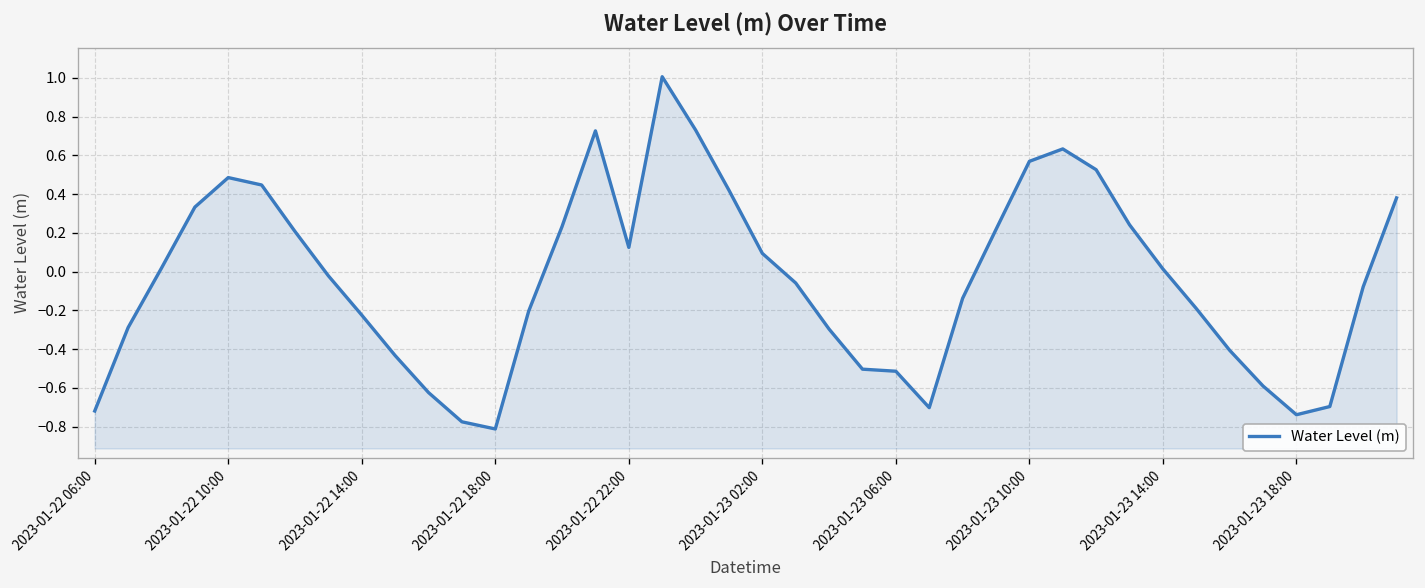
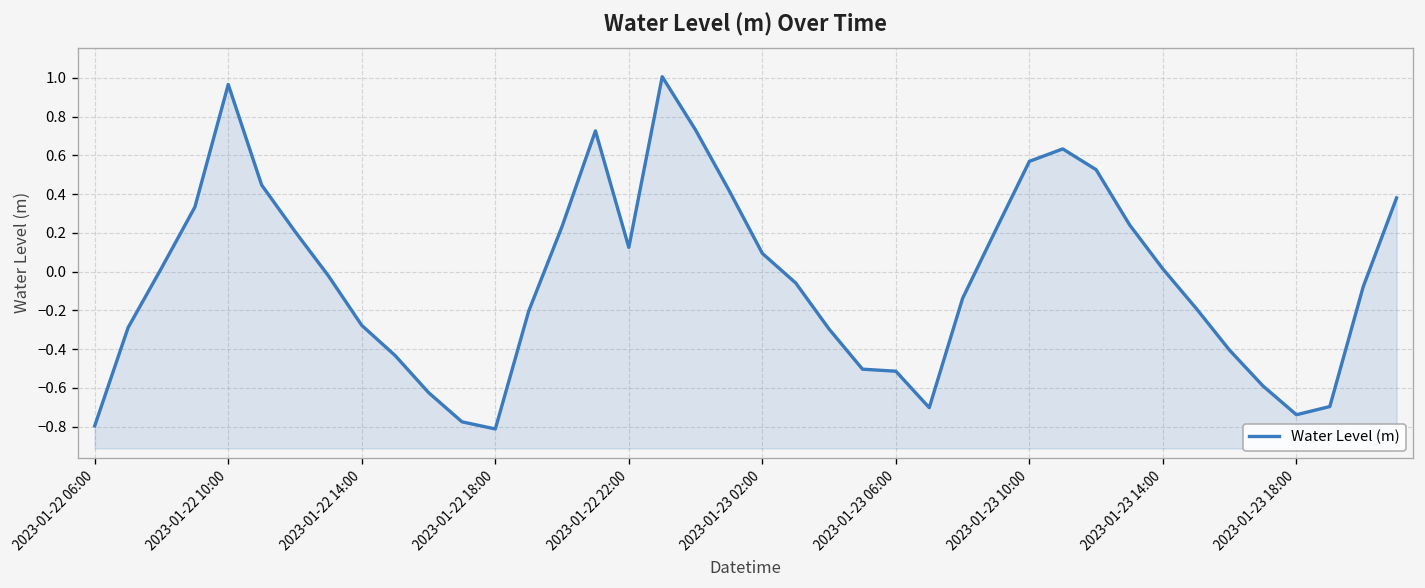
2023-01-22 06:00: -0.72 -> -0.80
2023-01-22 10:00: 0.49 -> 0.97
2023-01-22 14:00: -0.22 -> -0.28
